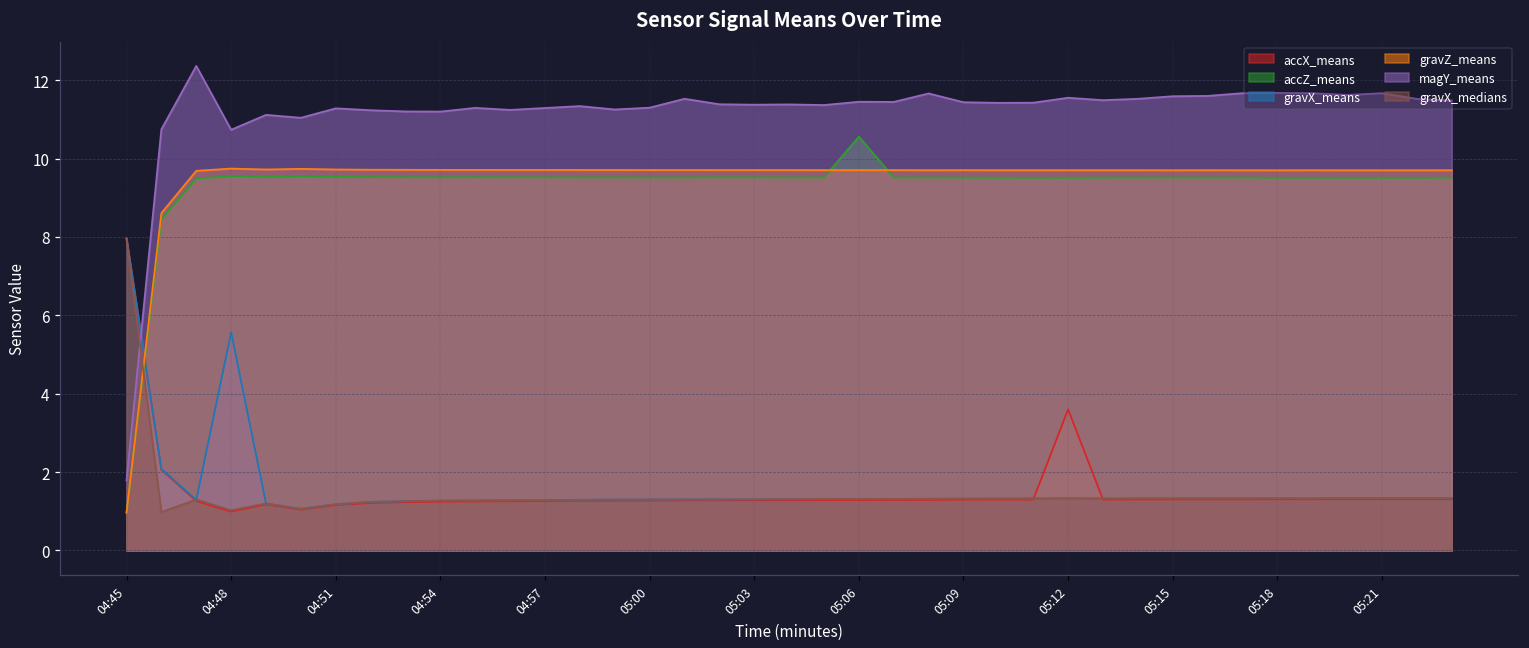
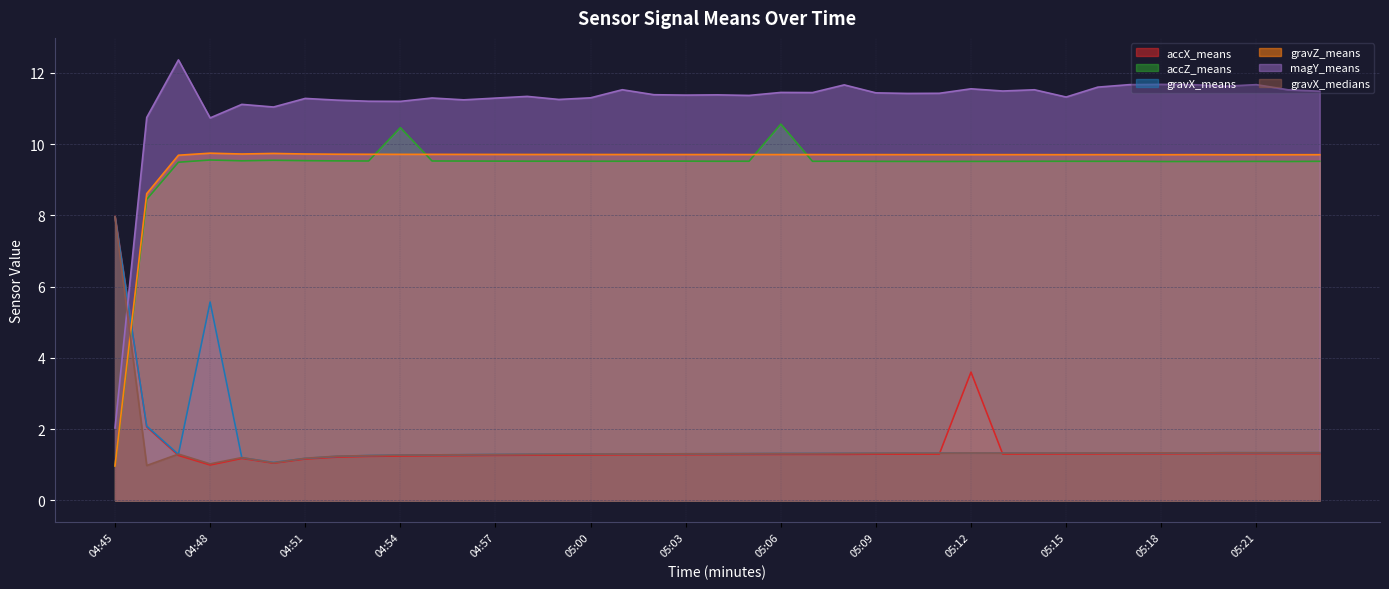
magY_means, 04:45: 1.8 -> 2.0
accZ_means, 04:54: 9.5 -> 10.5
magY_means, 05:15: 11.6 -> 11.3
